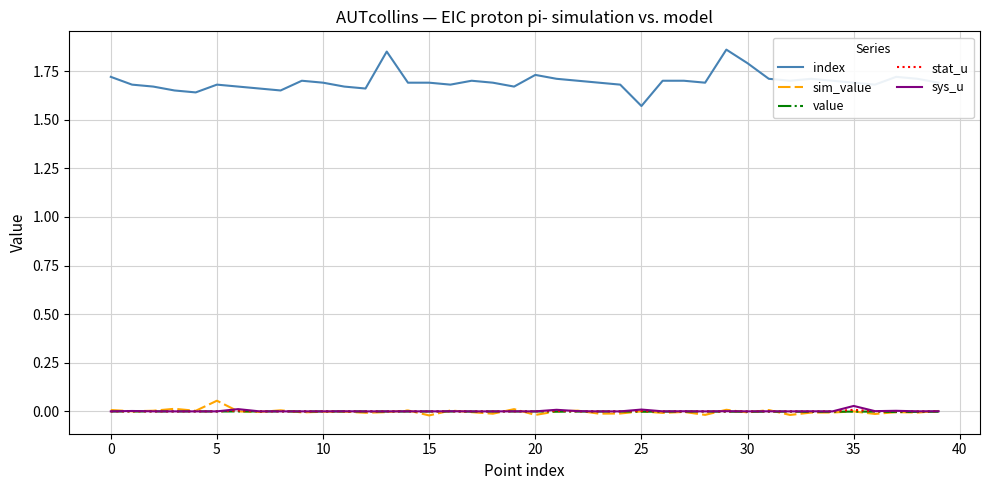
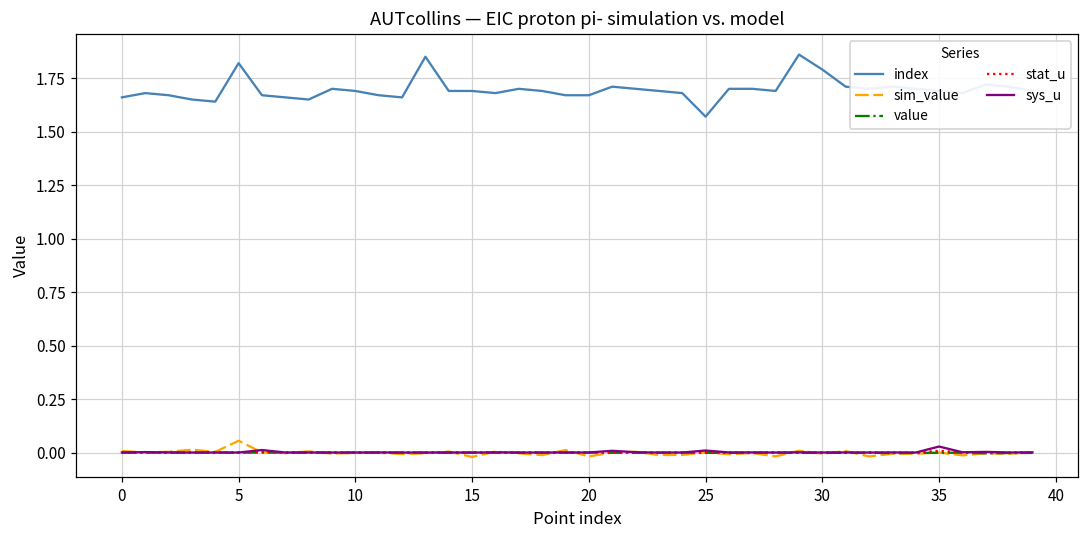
index, 0: 1.72 -> 1.66
index, 5: 1.68 -> 1.82
index, 20: 1.73 -> 1.67
